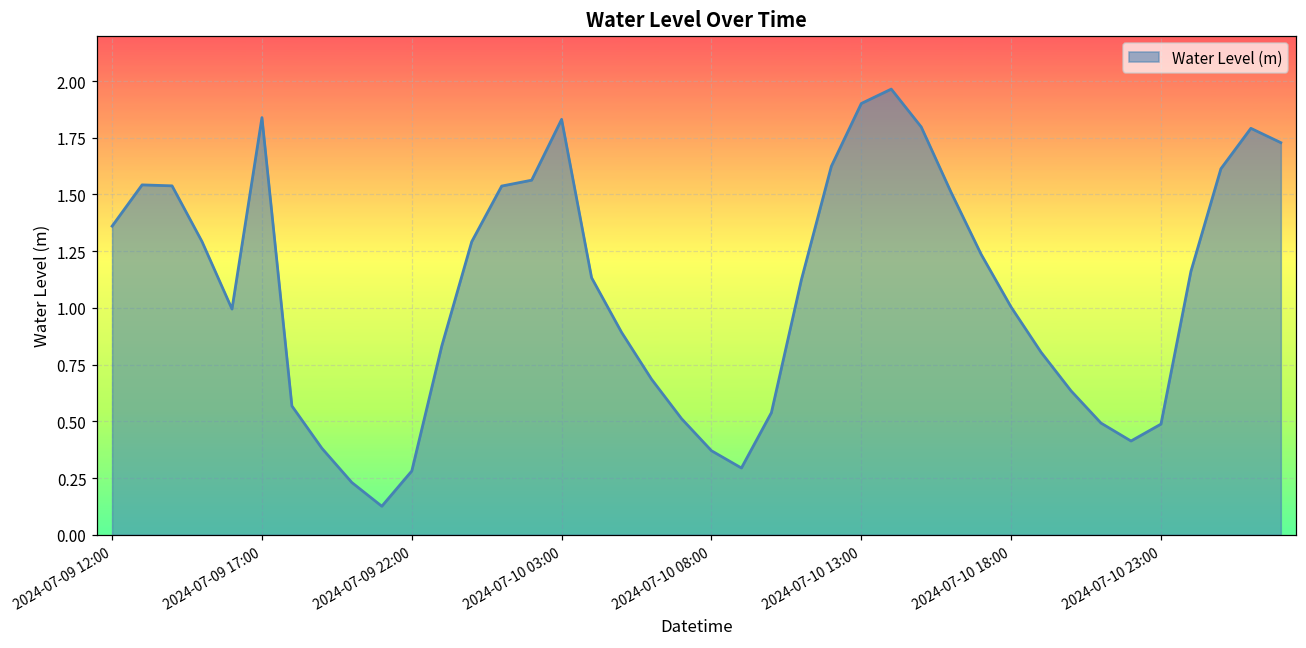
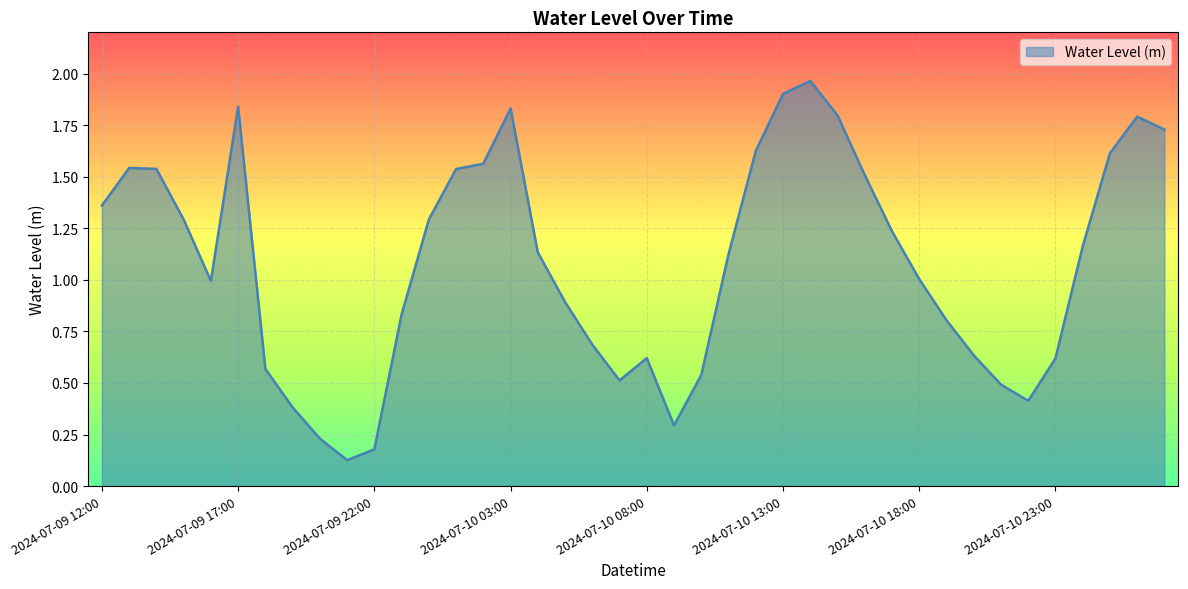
2024-07-09 22:00: 0.28 -> 0.18
2024-07-10 08:00: 0.37 -> 0.62
2024-07-10 23:00: 0.49 -> 0.62
